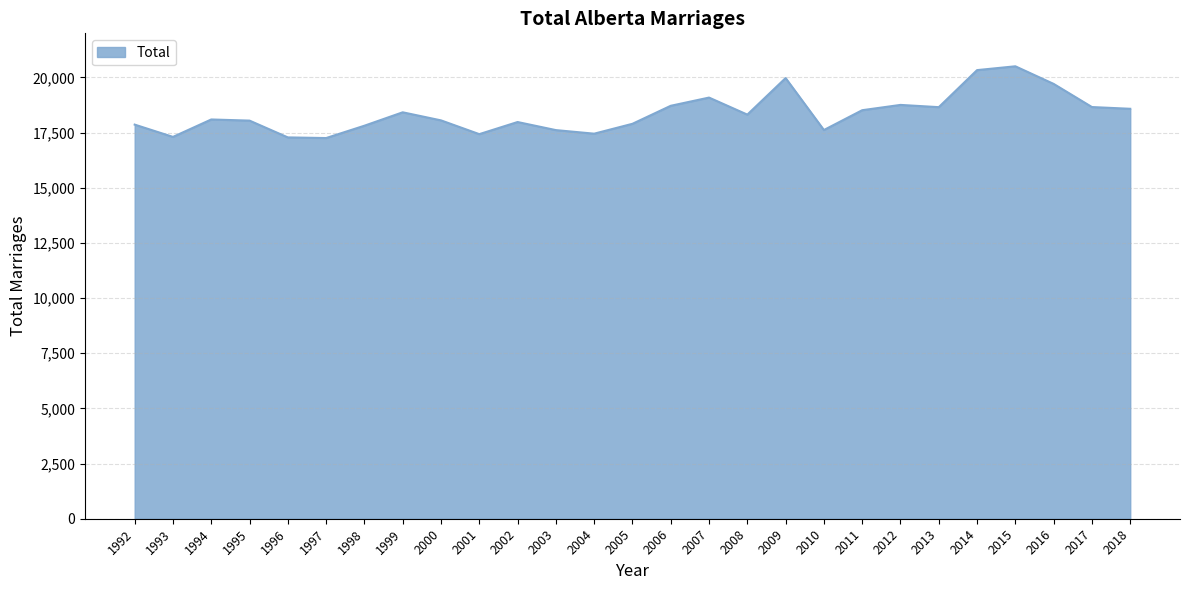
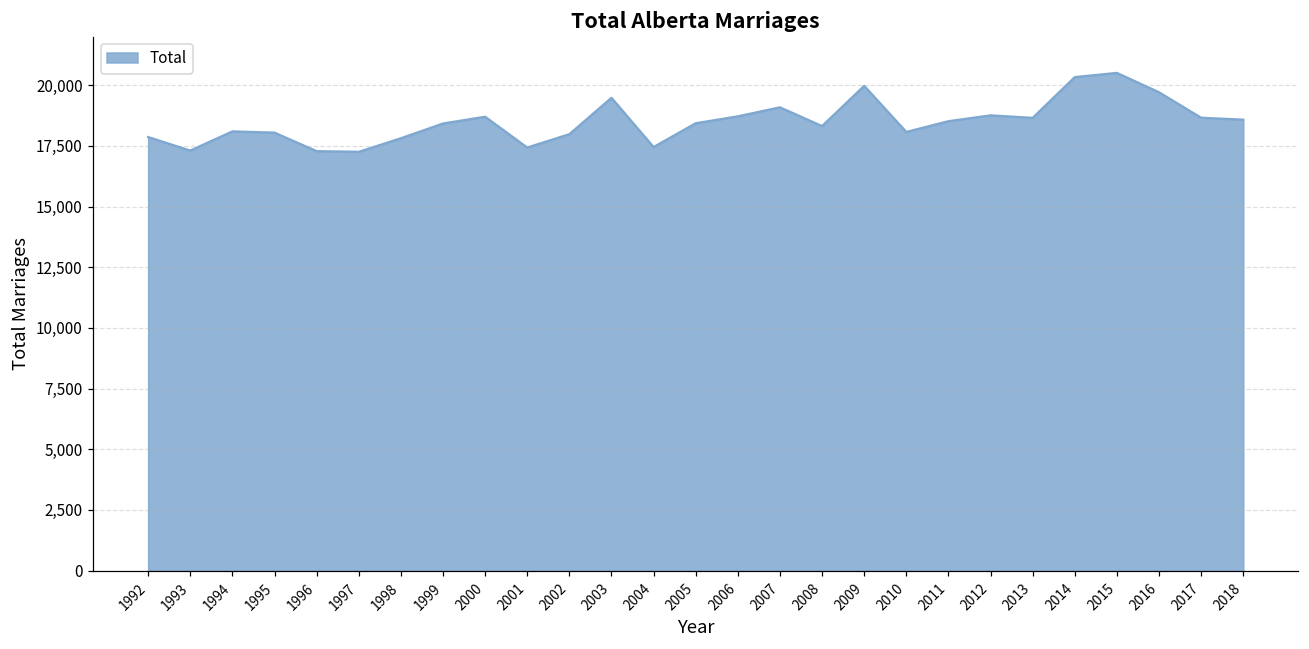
2000: 18,100 -> 18,700
2003: 17,600 -> 19,500
2005: 17,900 -> 18,400
2010: 17,600 -> 18,100
